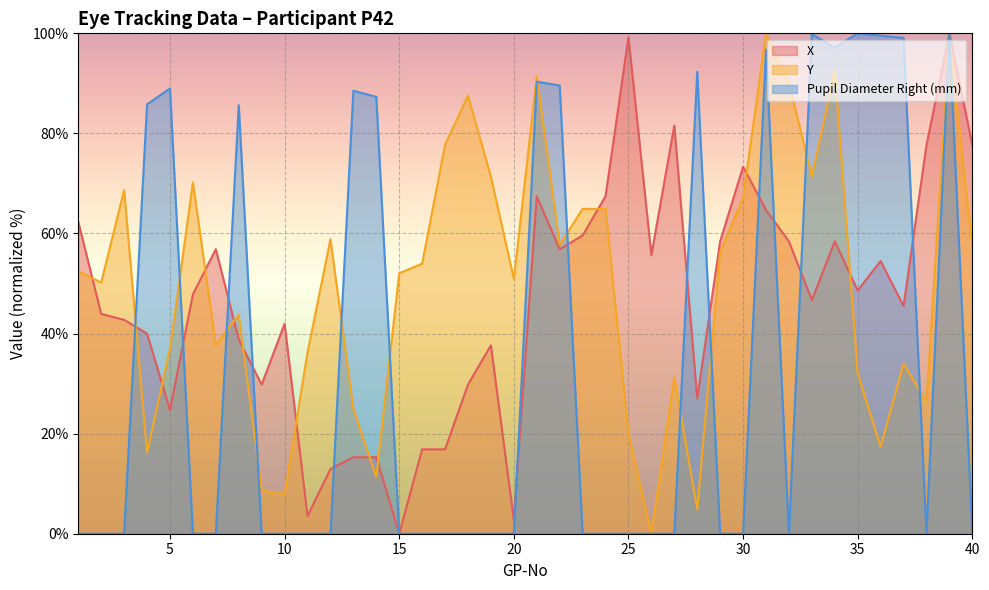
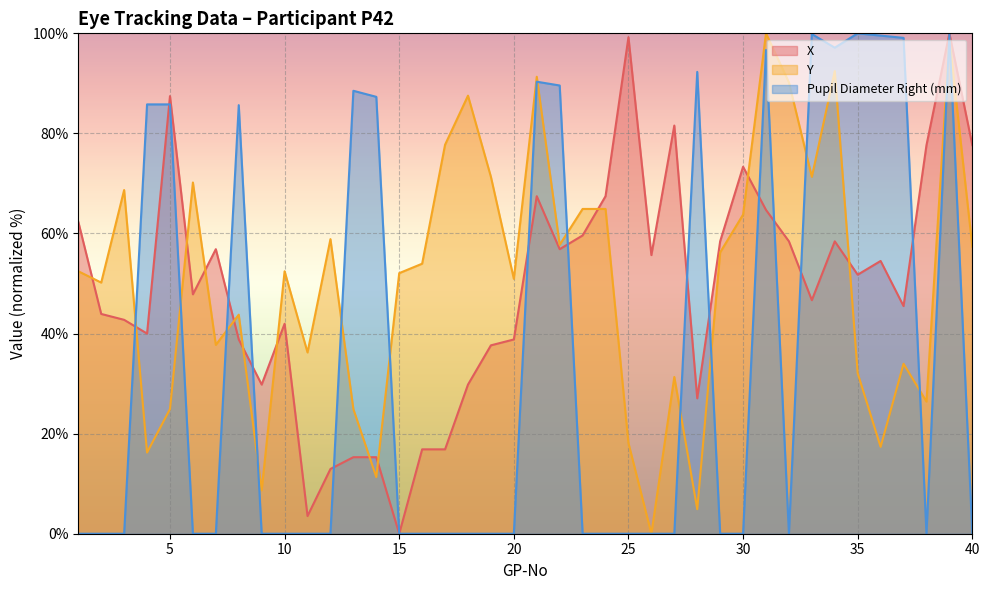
X, 5: 25% -> 87%
Y, 5: 37% -> 25%
Pupil Diameter Right (mm), 5: 89% -> 86%
Y, 10: 8% -> 52%
X, 20: 3% -> 39%
Y, 25: 20% -> 18%
Y, 30: 67% -> 64%
X, 35: 49% -> 52%
